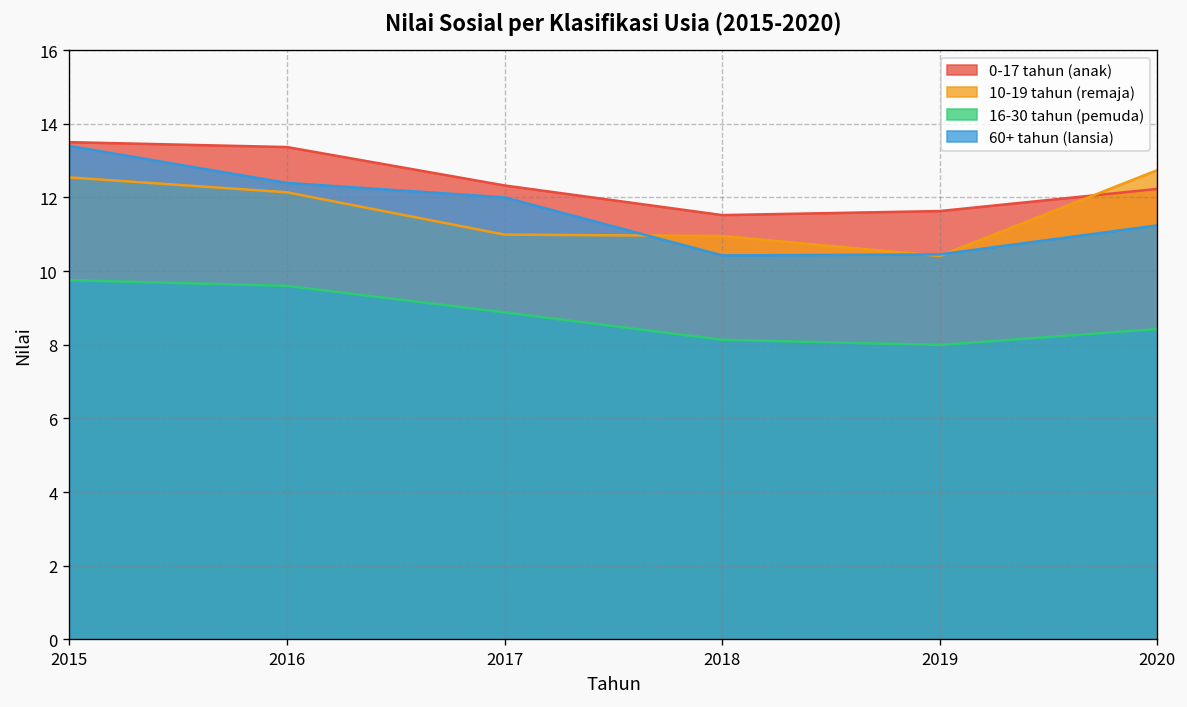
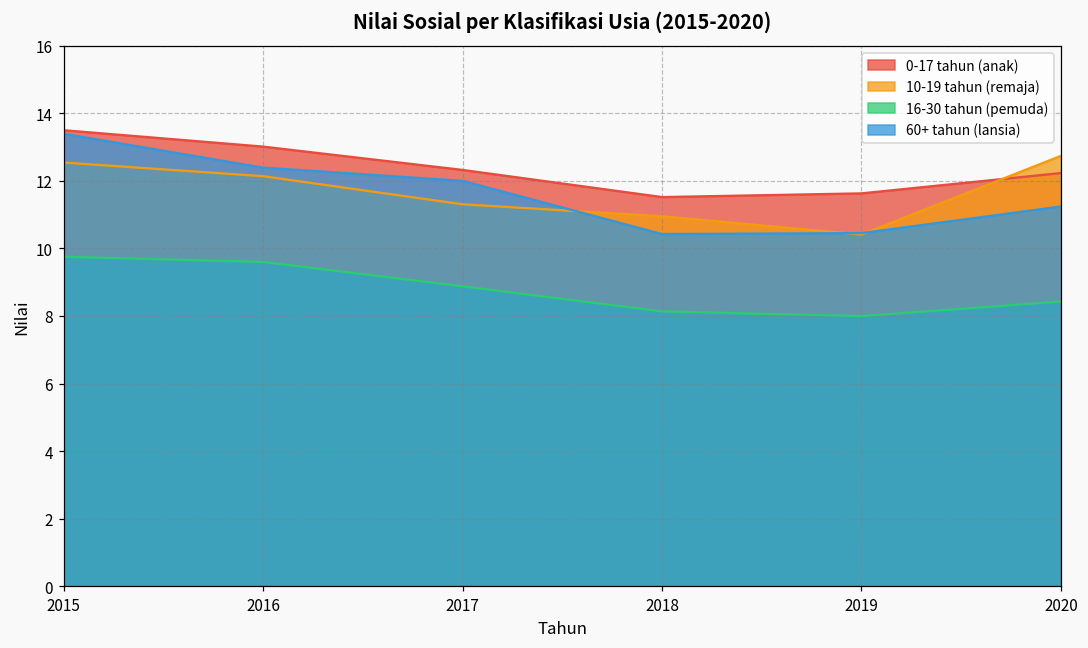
0-17 tahun (anak), 2016: 13.4 -> 13.0
10-19 tahun (remaja), 2017: 11.0 -> 11.3
